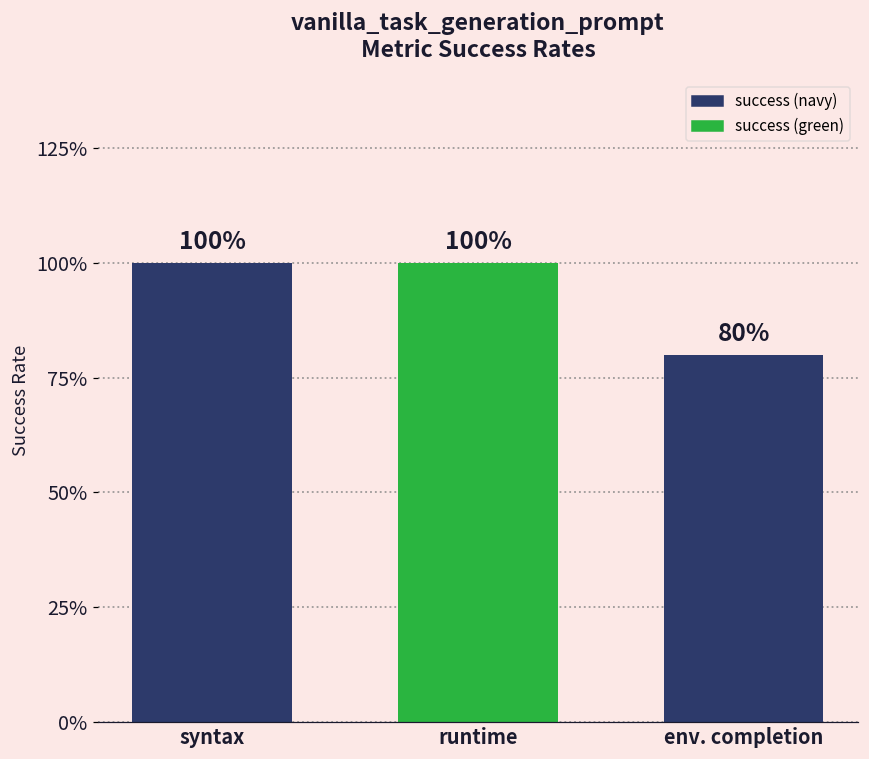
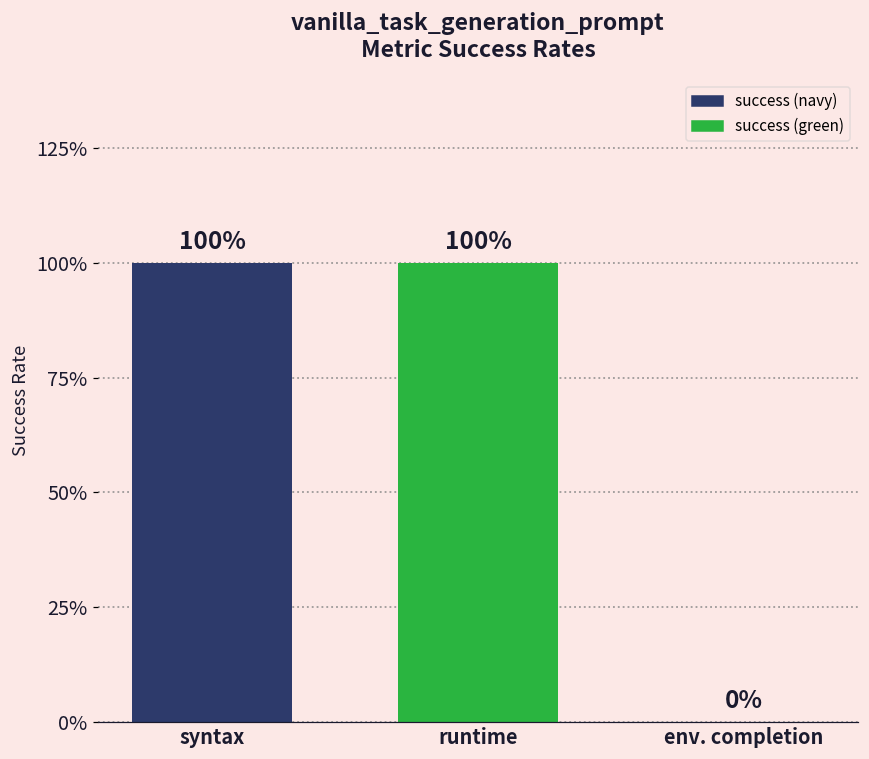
env. completion: 80% -> 0%
